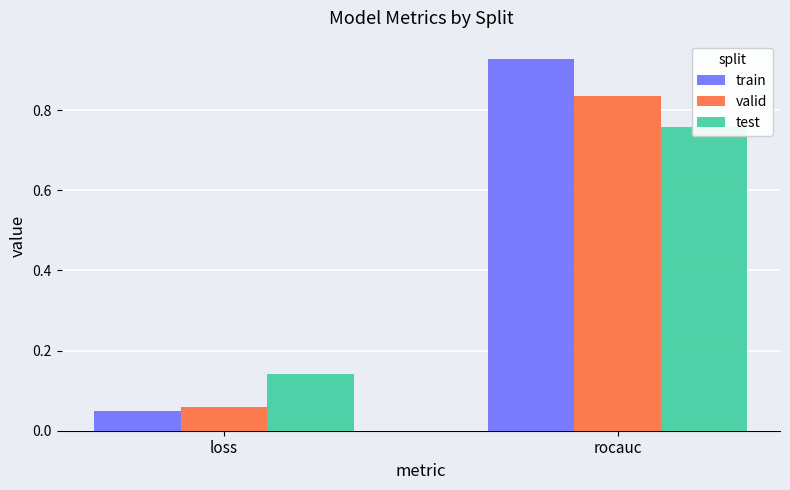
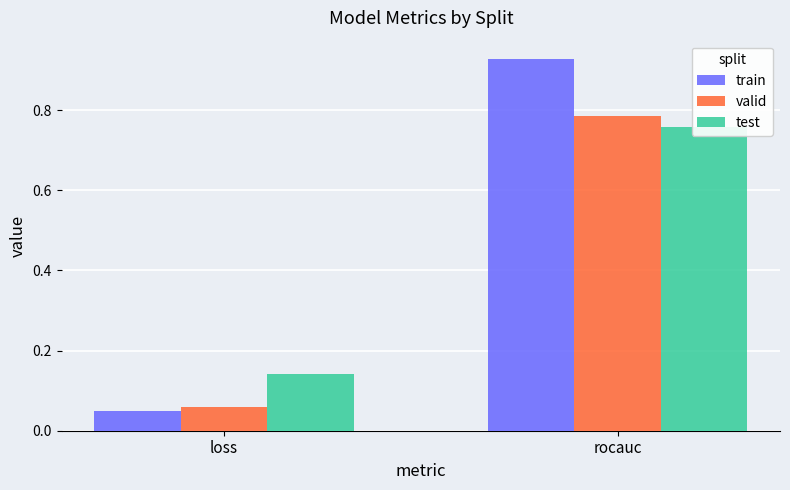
valid, rocauc: 0.84 -> 0.78
